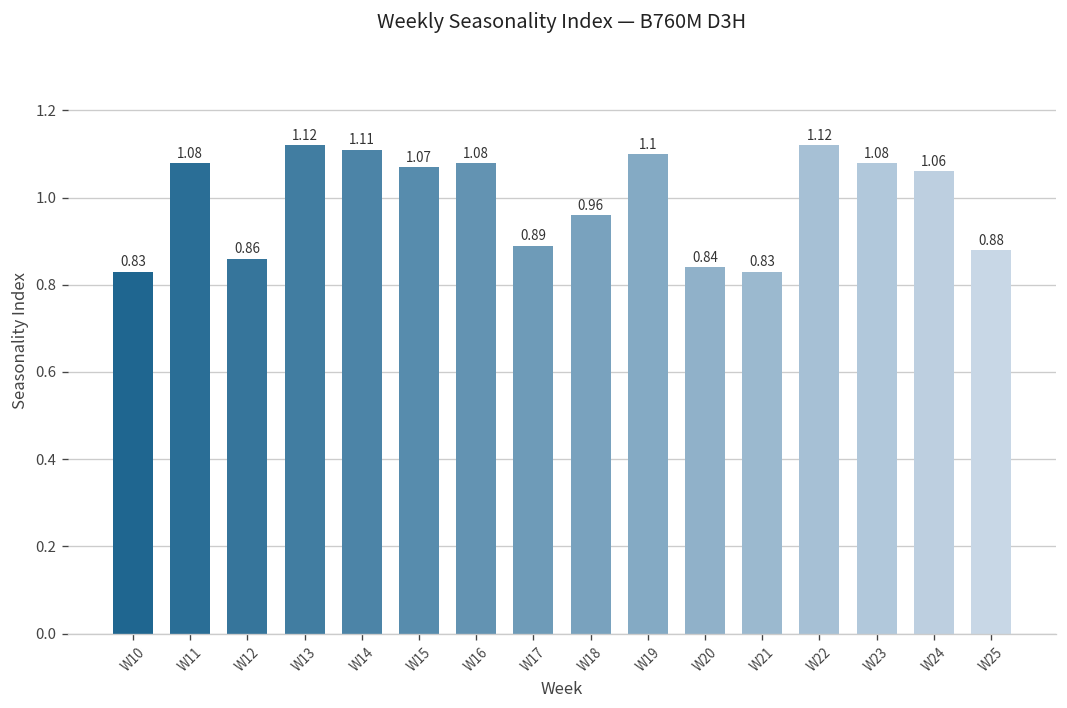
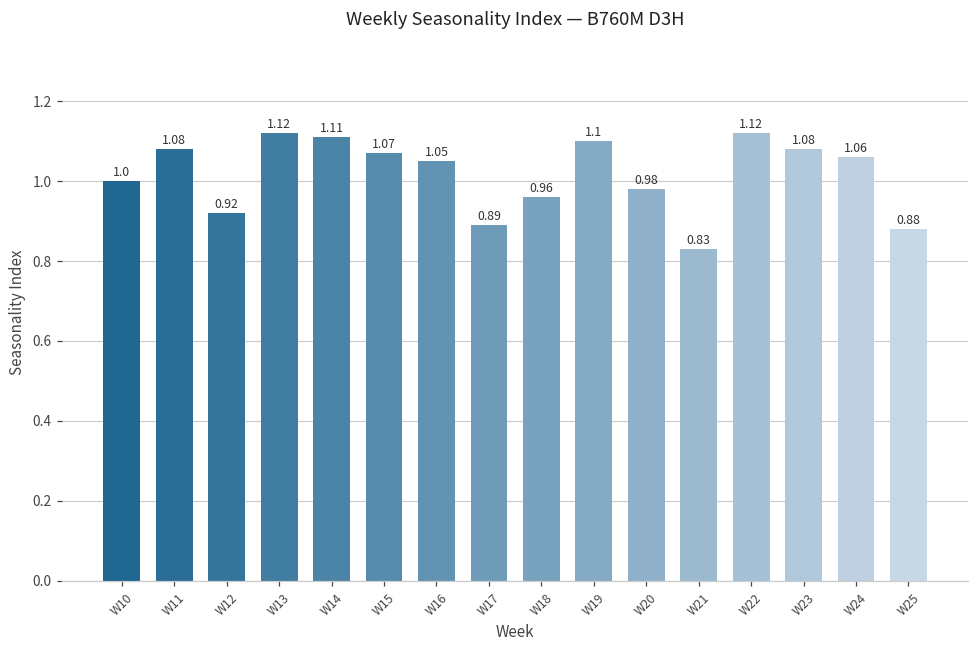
W10: 0.83 -> 1.0
W12: 0.86 -> 0.92
W16: 1.08 -> 1.05
W20: 0.84 -> 0.98
